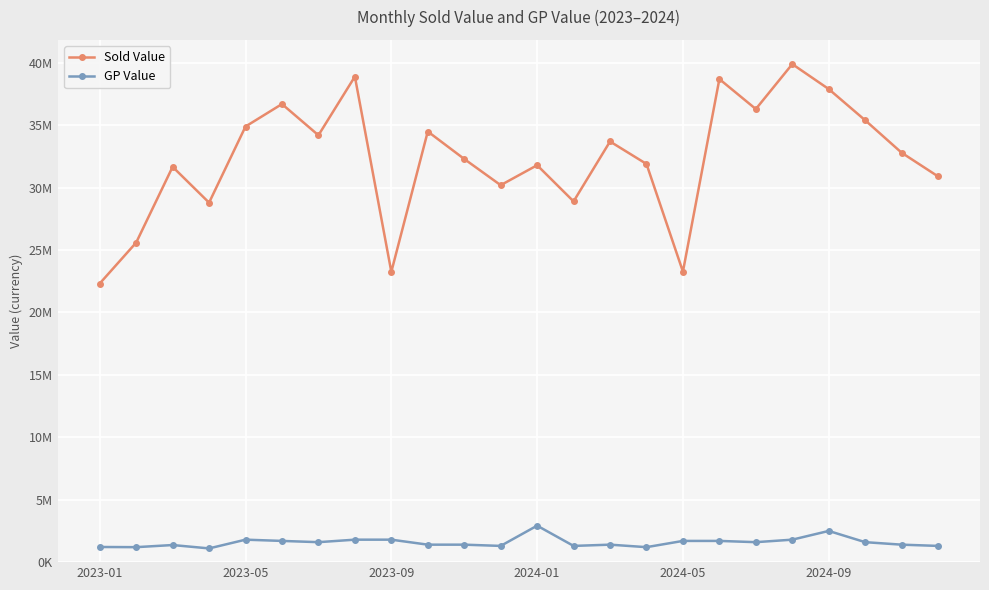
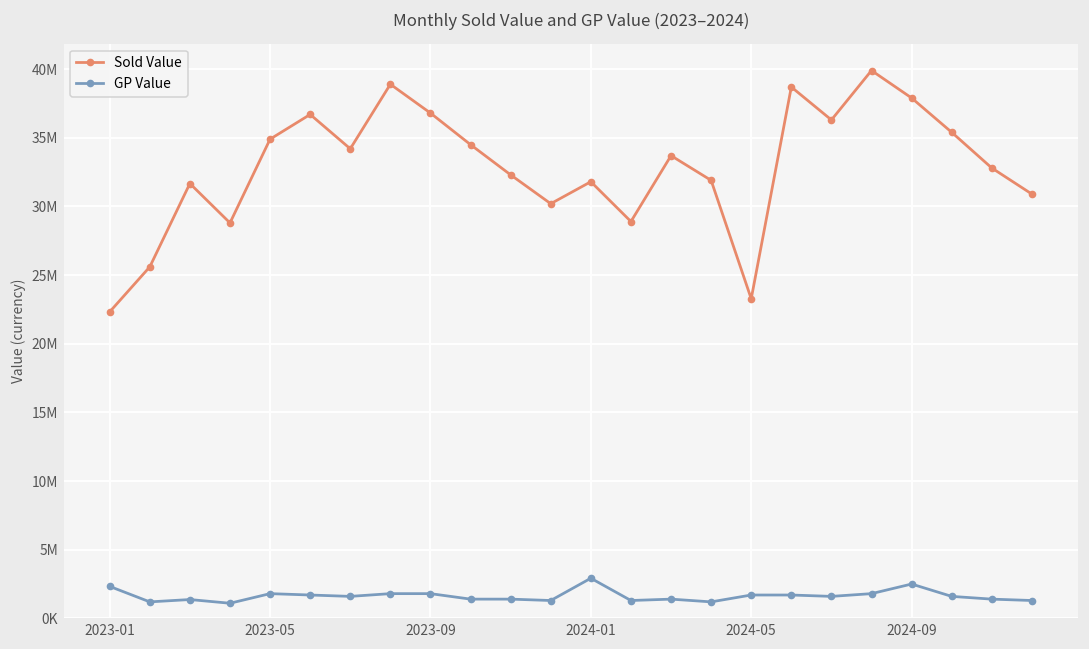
GP Value, 2023-01: 1200000 -> 2300000
Sold Value, 2023-09: 23300000 -> 36800000
